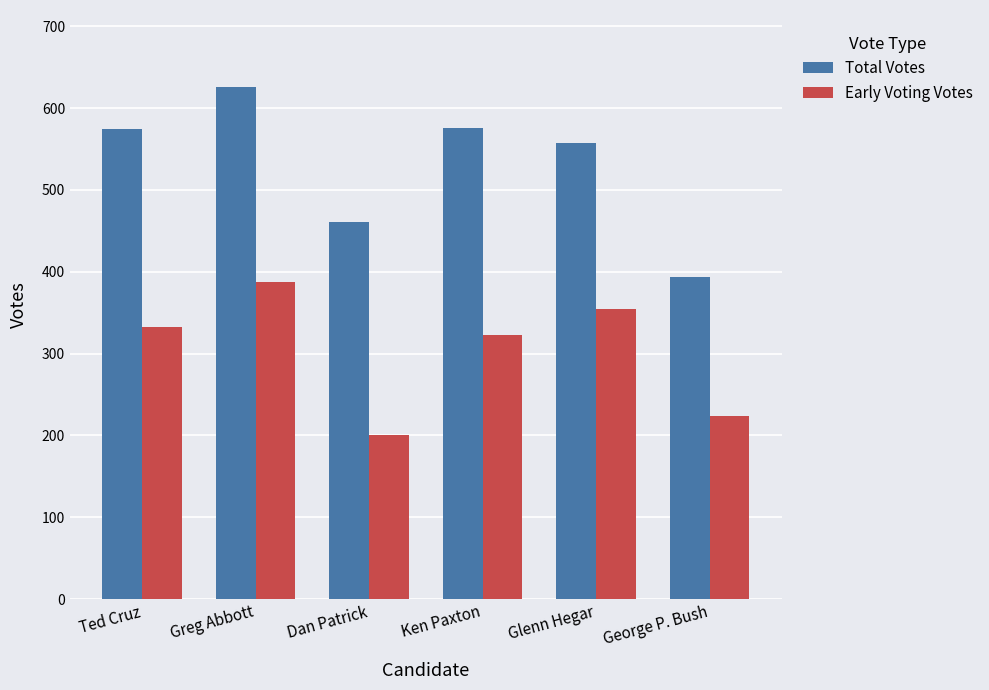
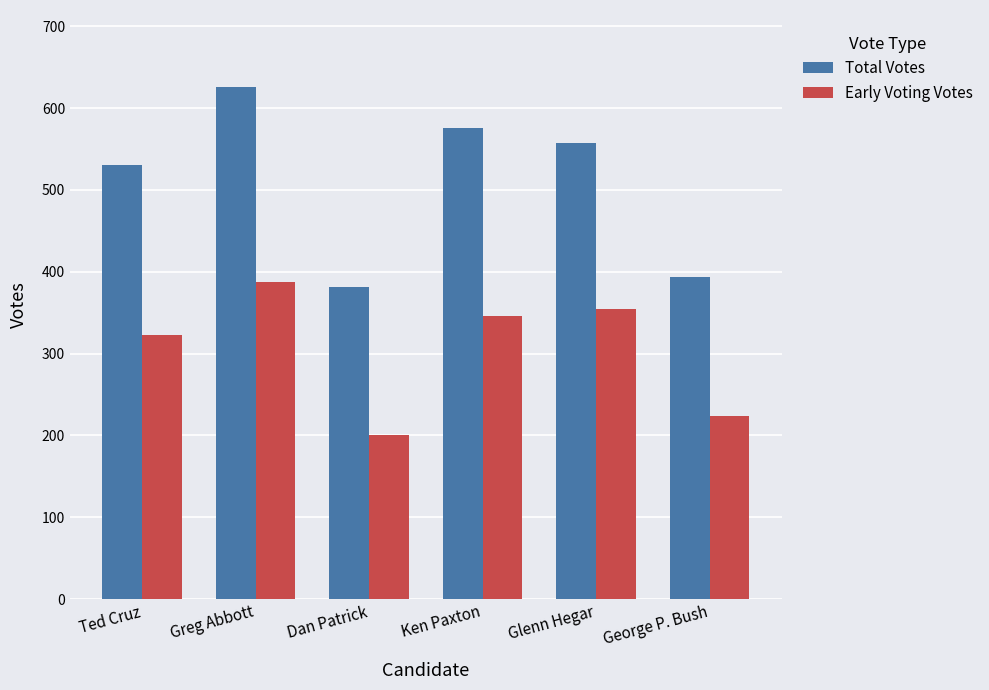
Total Votes, Ted Cruz: 570 -> 530
Early Voting Votes, Ted Cruz: 330 -> 320
Total Votes, Dan Patrick: 460 -> 380
Early Voting Votes, Ken Paxton: 320 -> 350
